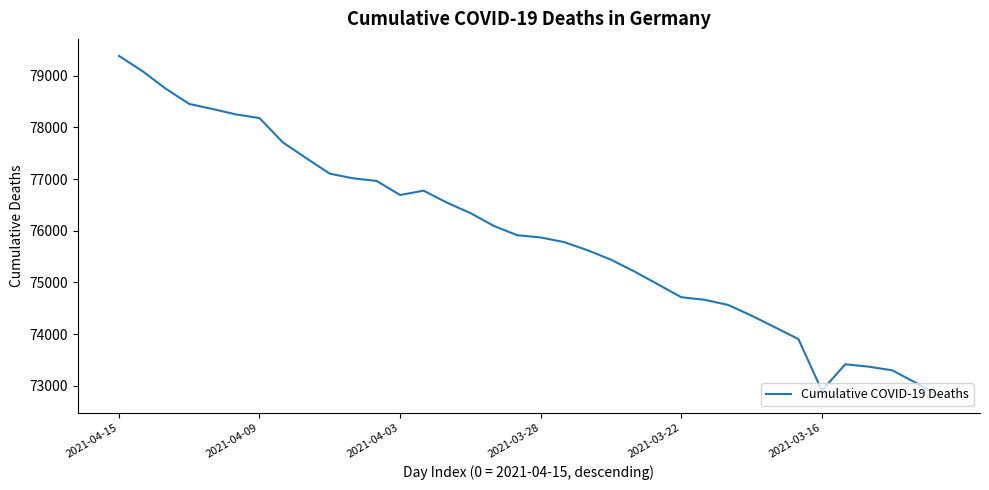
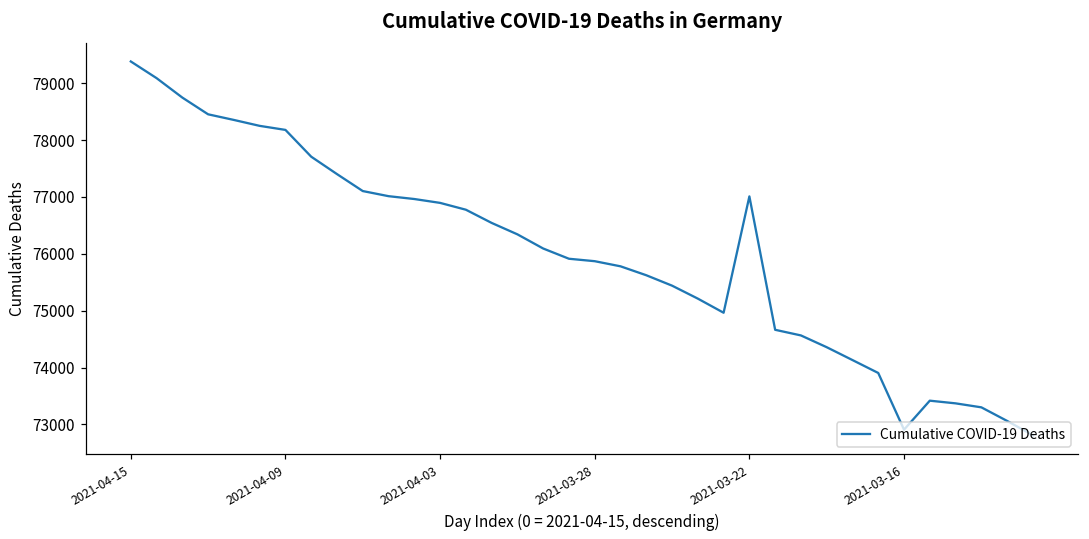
2021-04-03: 76700 -> 76900
2021-03-22: 74700 -> 77000
